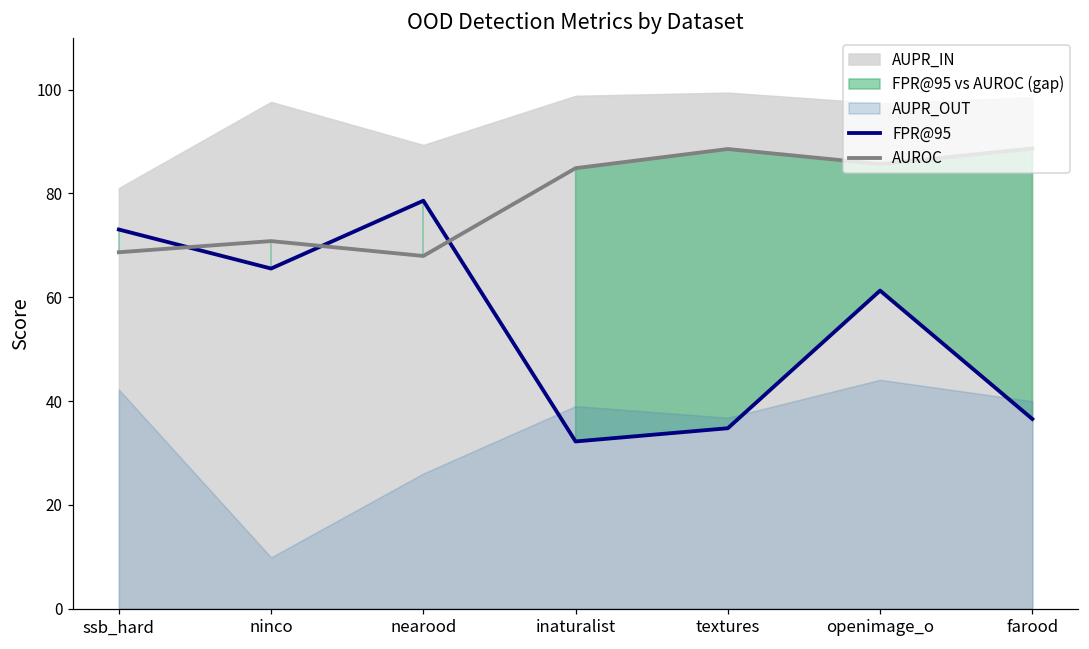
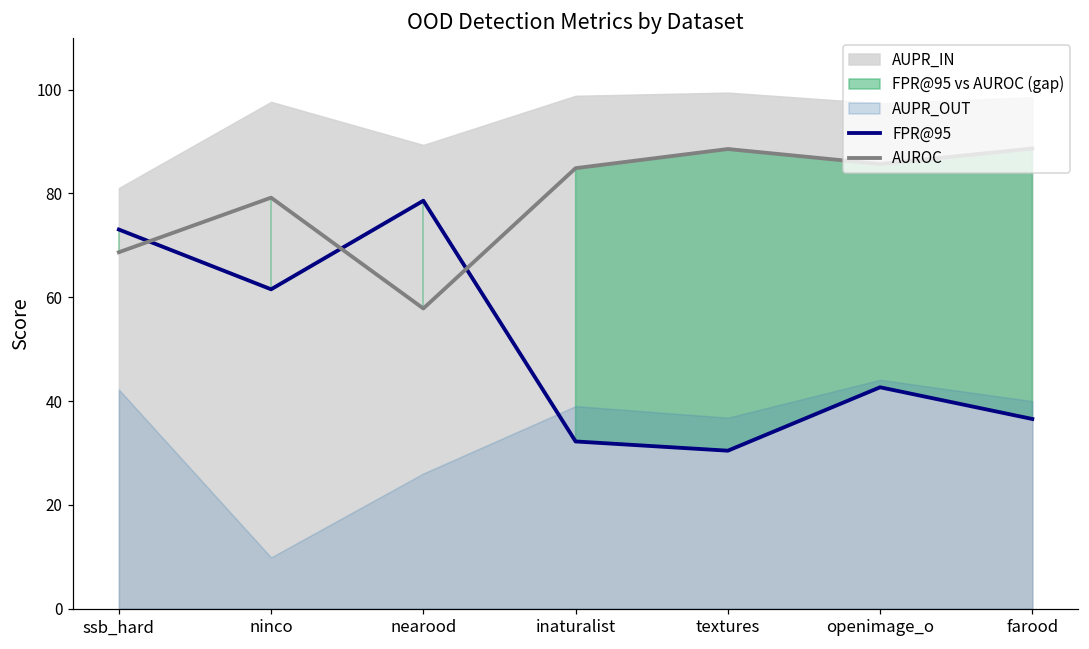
FPR@95, ninco: 66 -> 62
AUROC, ninco: 71 -> 79
AUROC, nearood: 68 -> 58
FPR@95, textures: 35 -> 30
FPR@95, openimage_o: 61 -> 43
